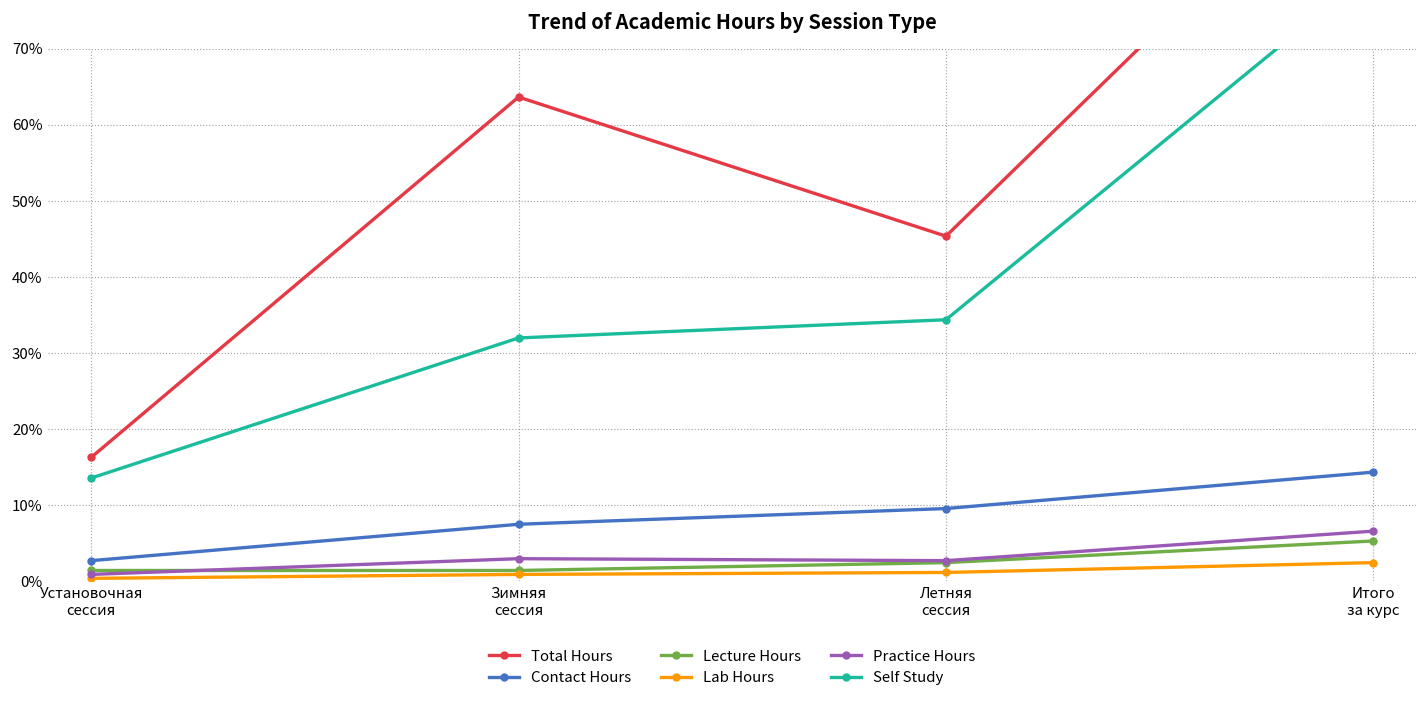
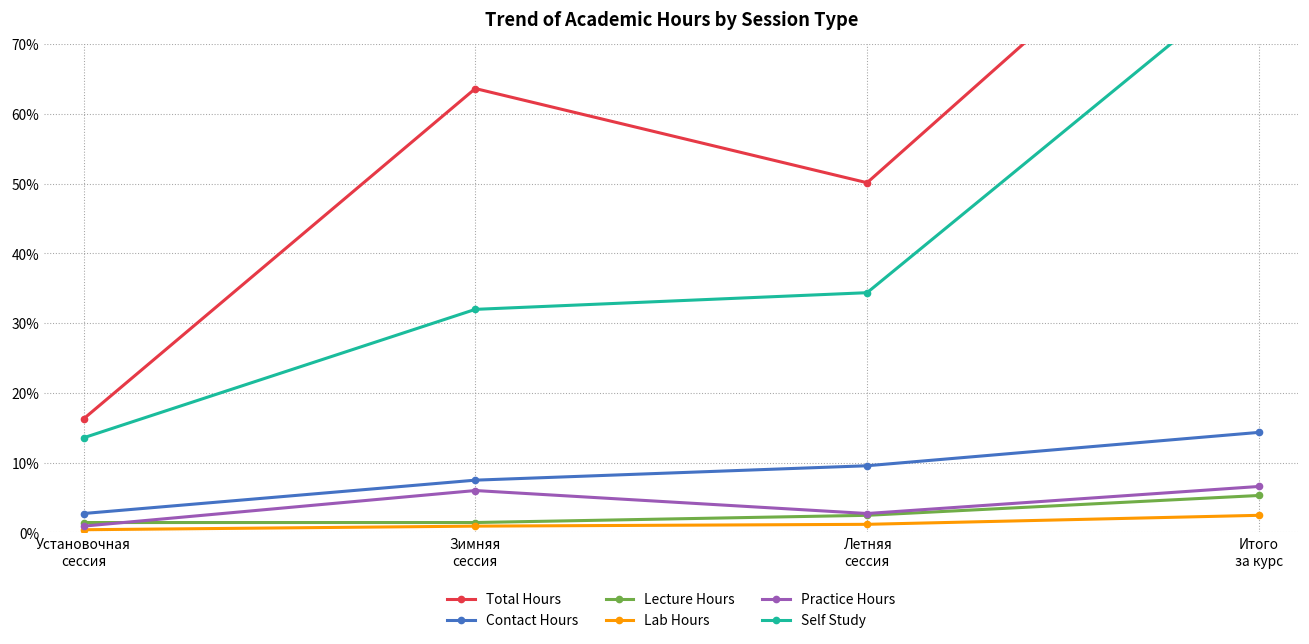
Practice Hours, Зимняя сессия: 3% -> 6%
Total Hours, Летняя сессия: 45% -> 50%
